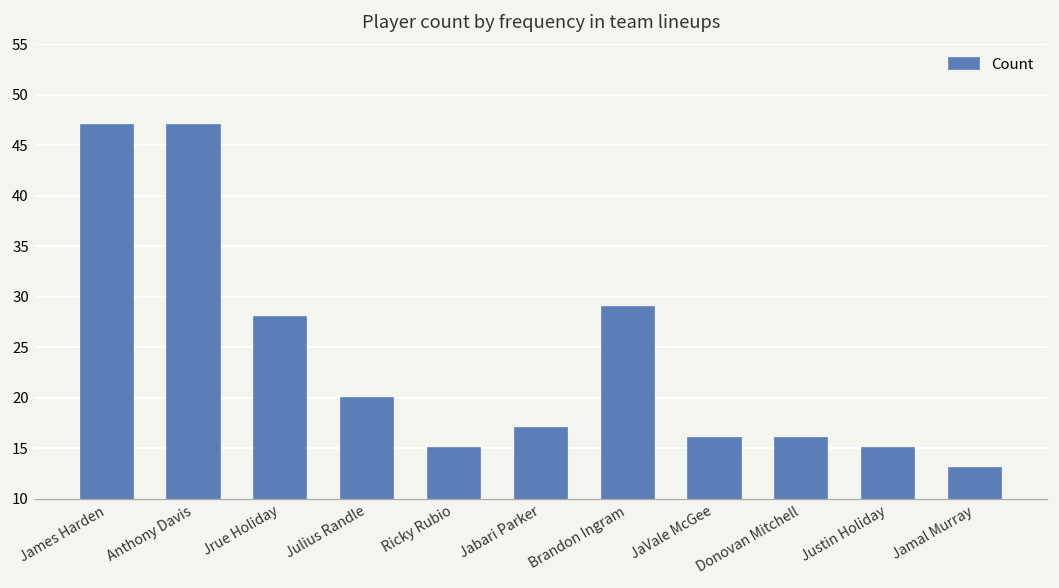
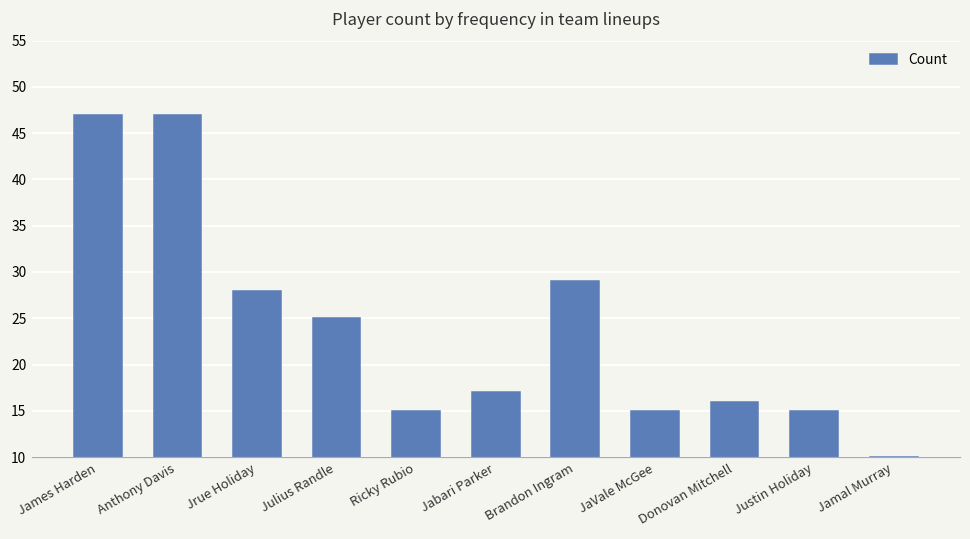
Julius Randle: 20 -> 25
JaVale McGee: 16 -> 15
Jamal Murray: 13 -> 10
